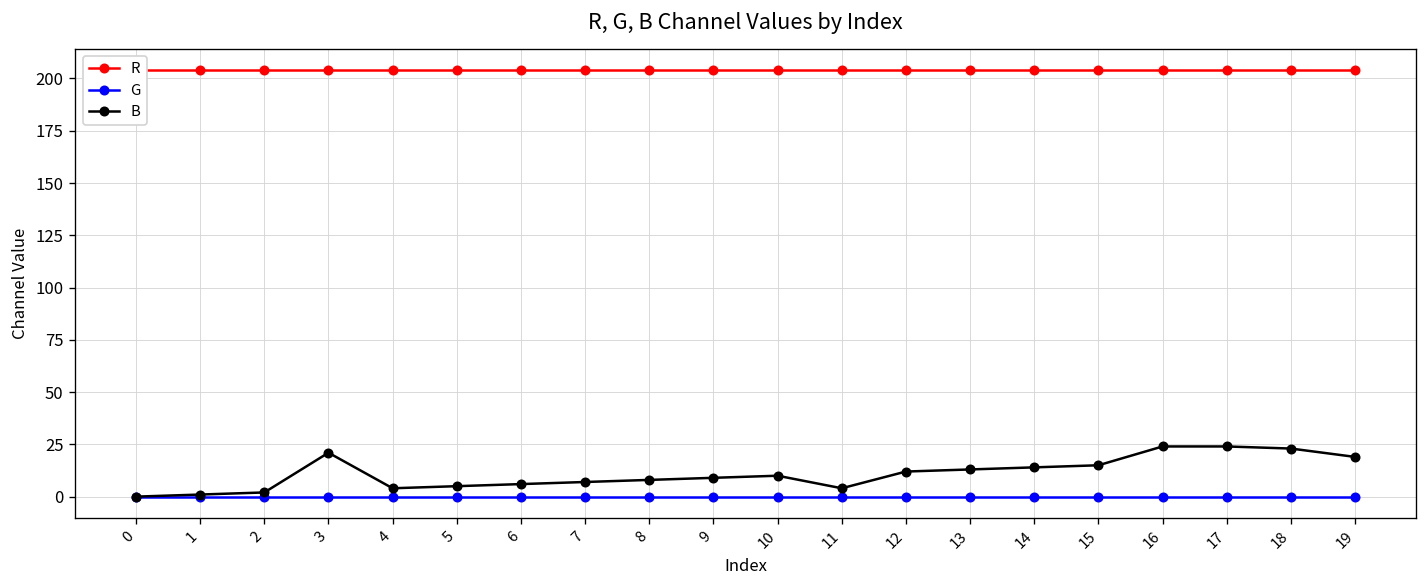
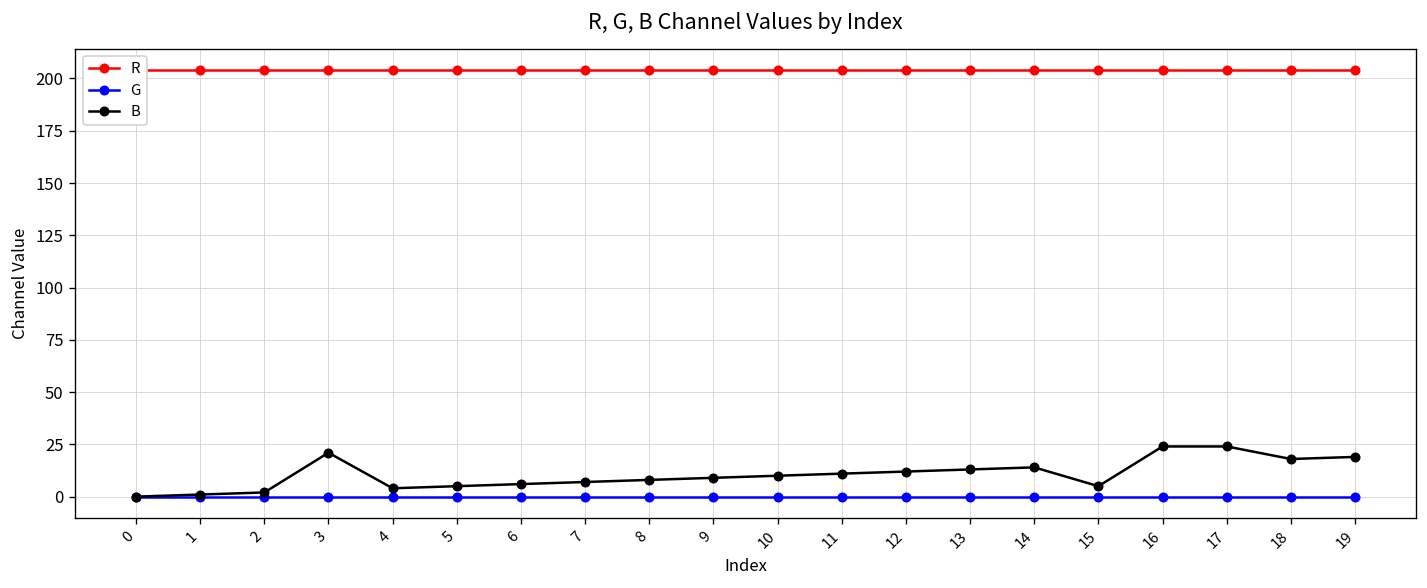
B, 11: 4 -> 11
B, 15: 15 -> 5
B, 18: 23 -> 18
